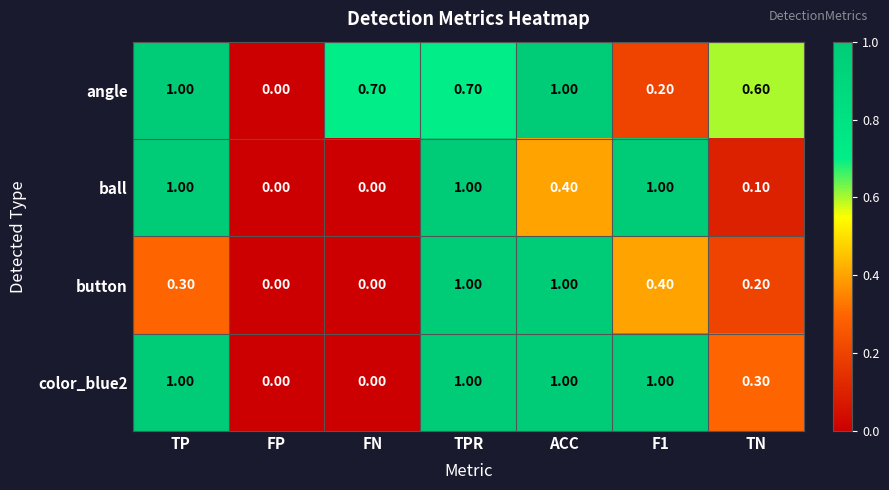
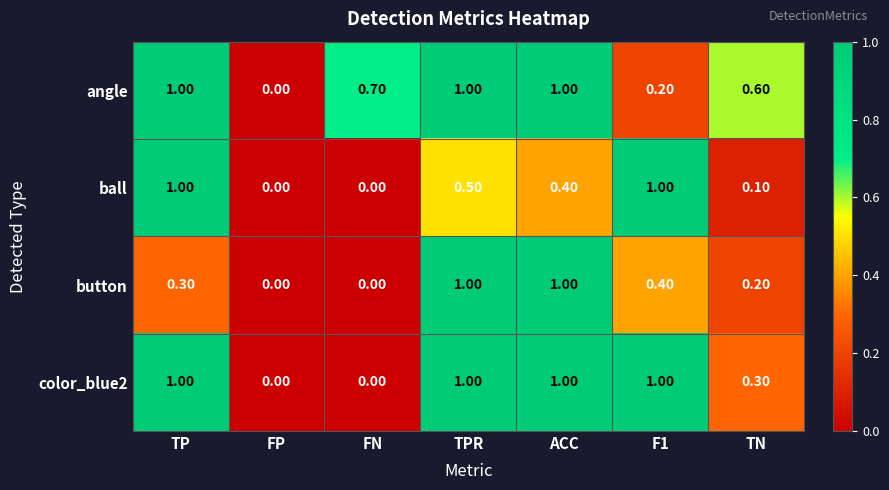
angle, TPR: 0.70 -> 1.00
ball, TPR: 1.00 -> 0.50
